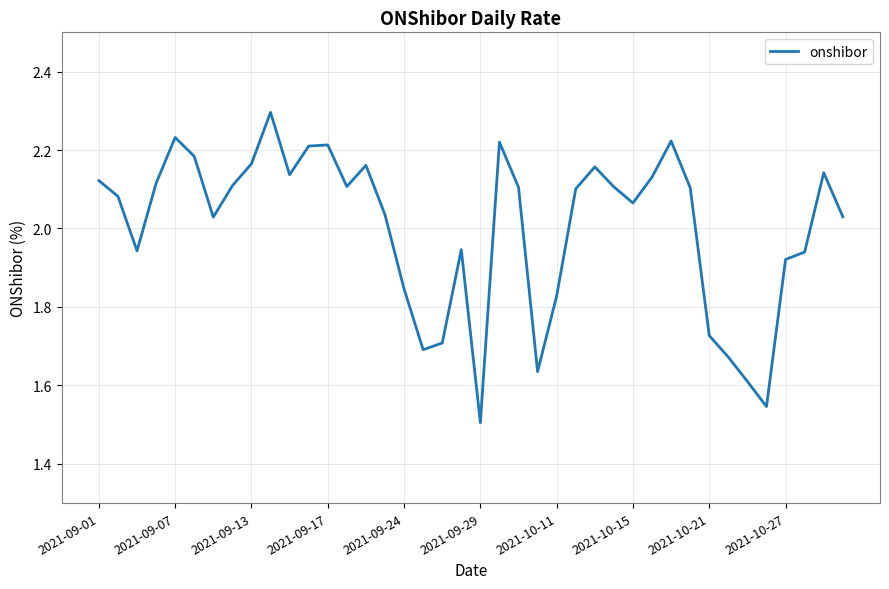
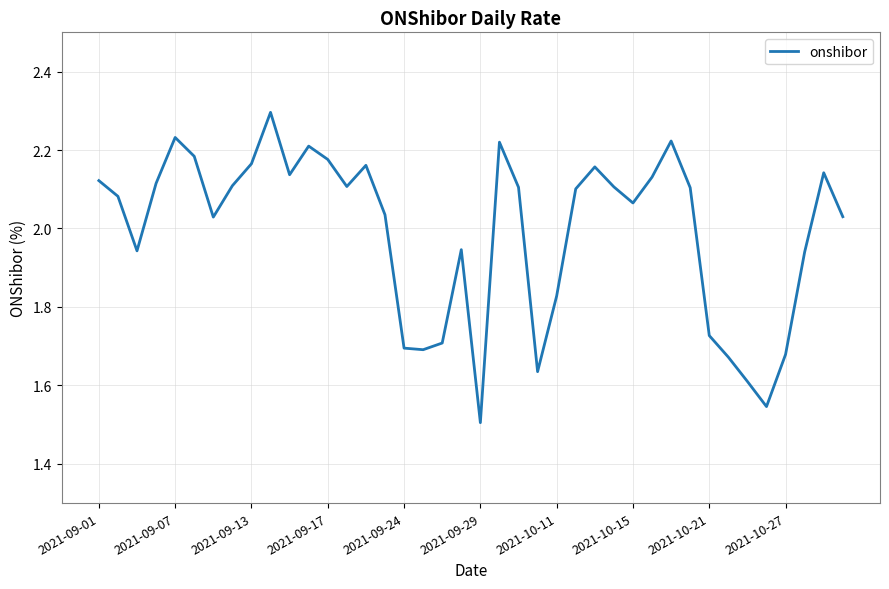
2021-09-17: 2.21 -> 2.18
2021-09-24: 1.85 -> 1.70
2021-10-27: 1.92 -> 1.68
